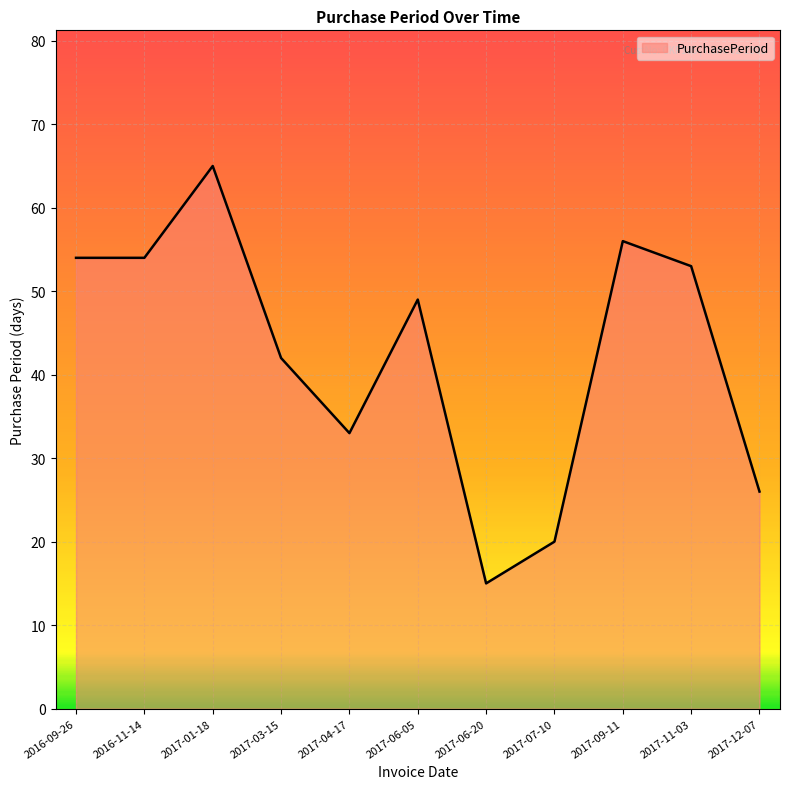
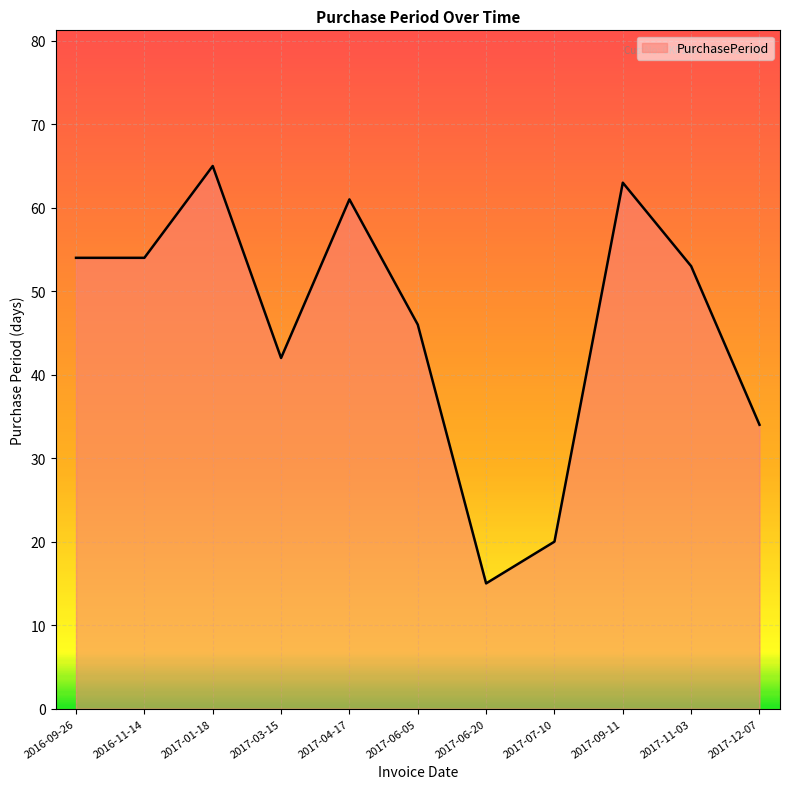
2017-04-17: 33 -> 61
2017-06-05: 49 -> 46
2017-09-11: 56 -> 63
2017-12-07: 26 -> 34
